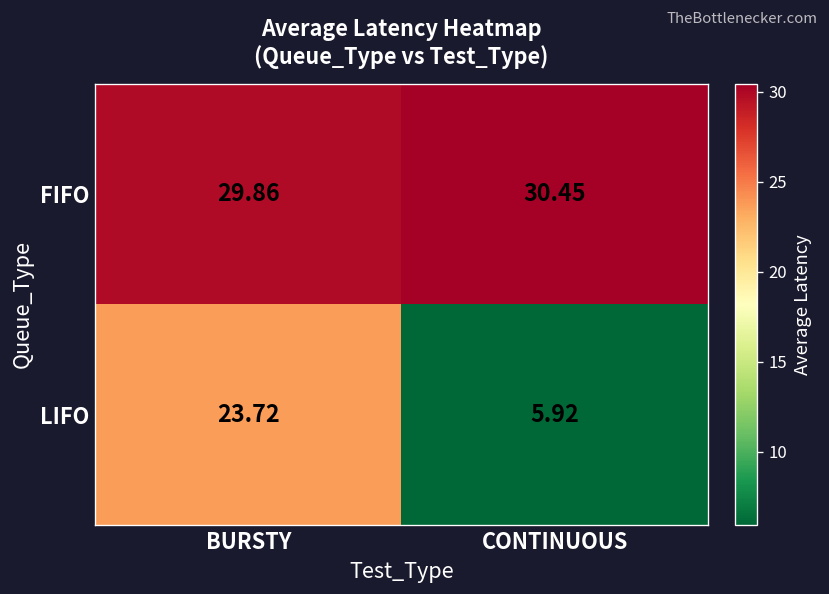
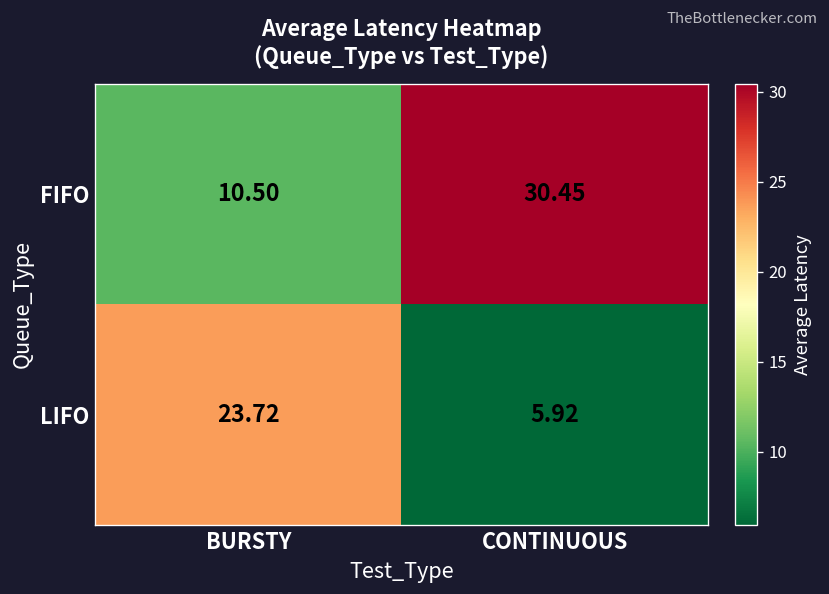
FIFO, BURSTY: 29.86 -> 10.50
